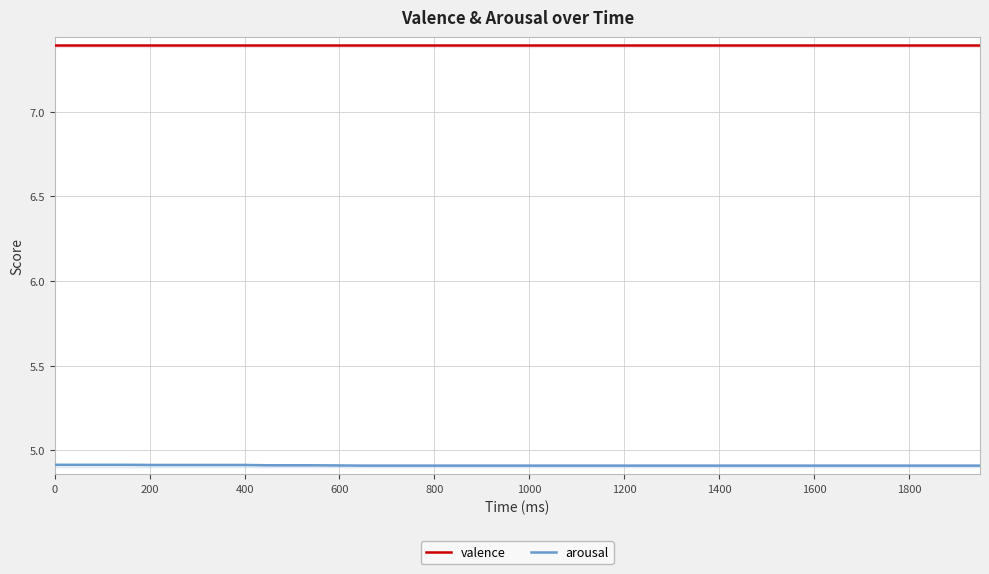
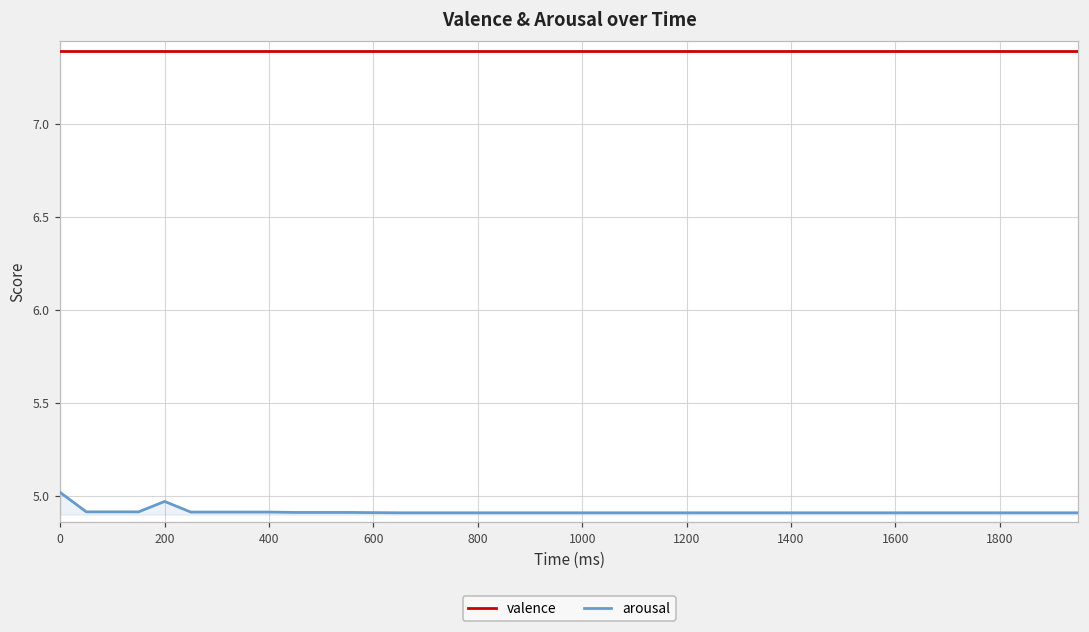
arousal, 0: 4.91 -> 5.02
arousal, 200: 4.91 -> 4.97
